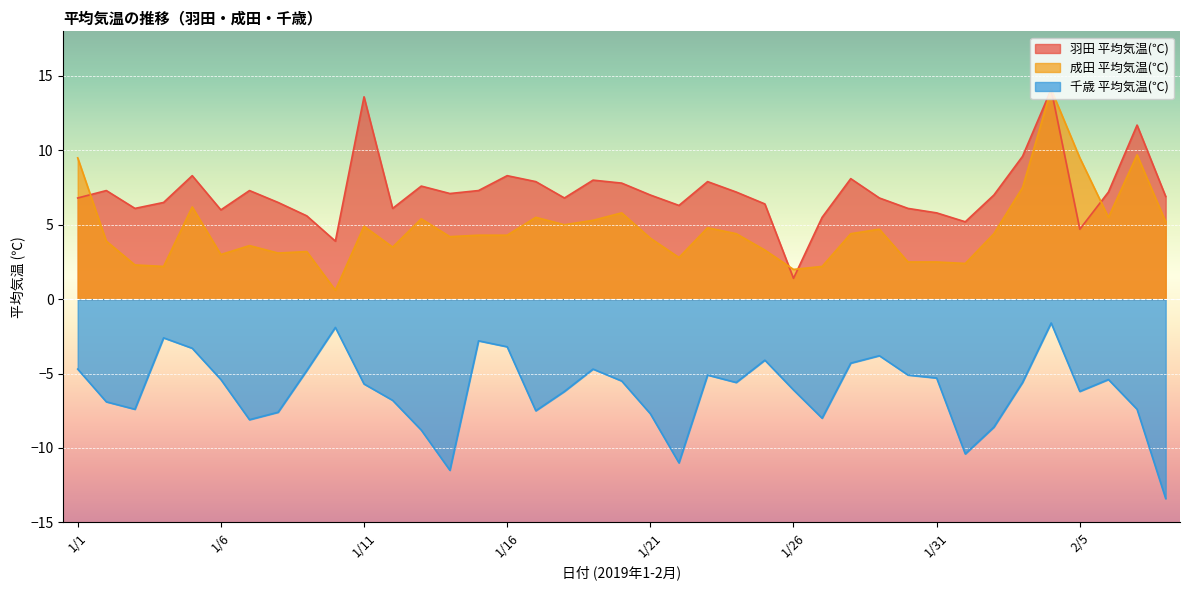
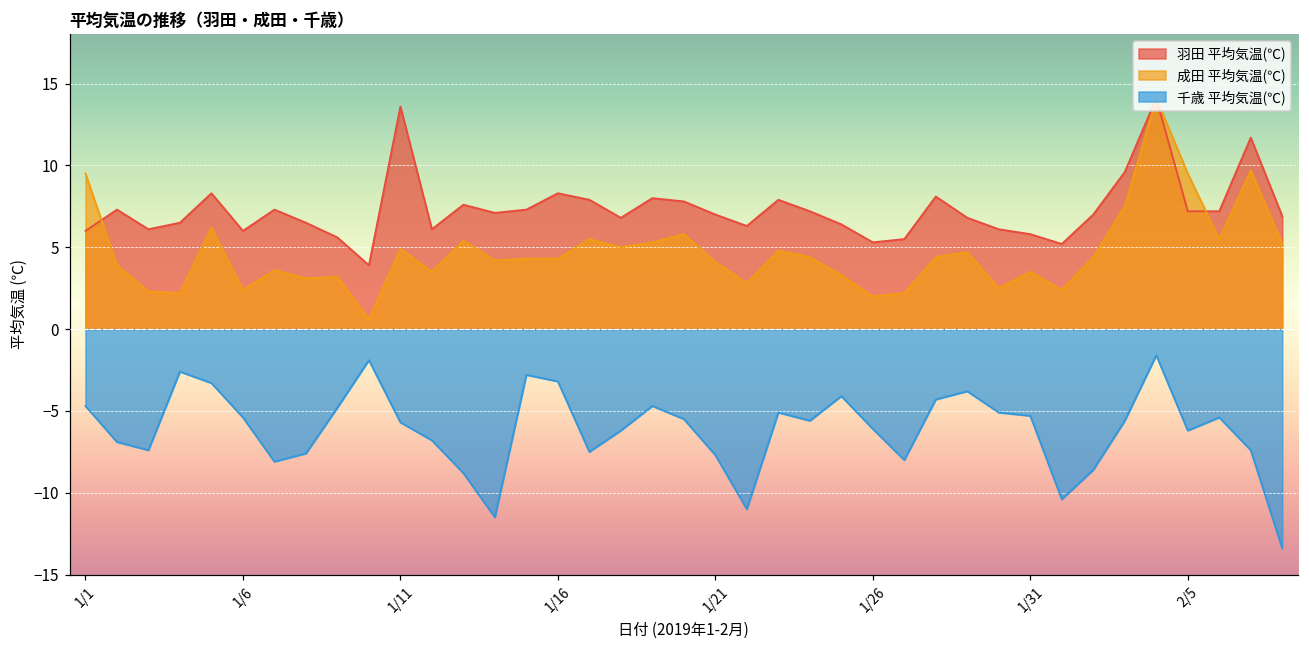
羽田 平均気温(℃), 1/1: 6.8 -> 6.0
成田 平均気温(℃), 1/6: 3.0 -> 2.4
羽田 平均気温(℃), 1/26: 1.4 -> 5.3
成田 平均気温(℃), 1/31: 2.5 -> 3.5
羽田 平均気温(℃), 2/5: 4.7 -> 7.2
